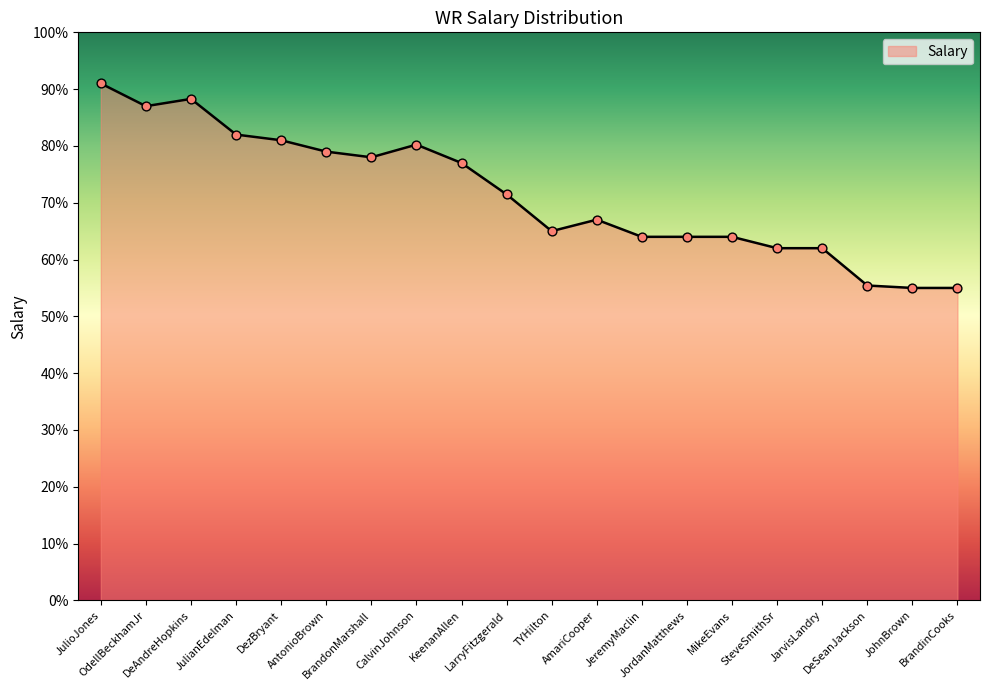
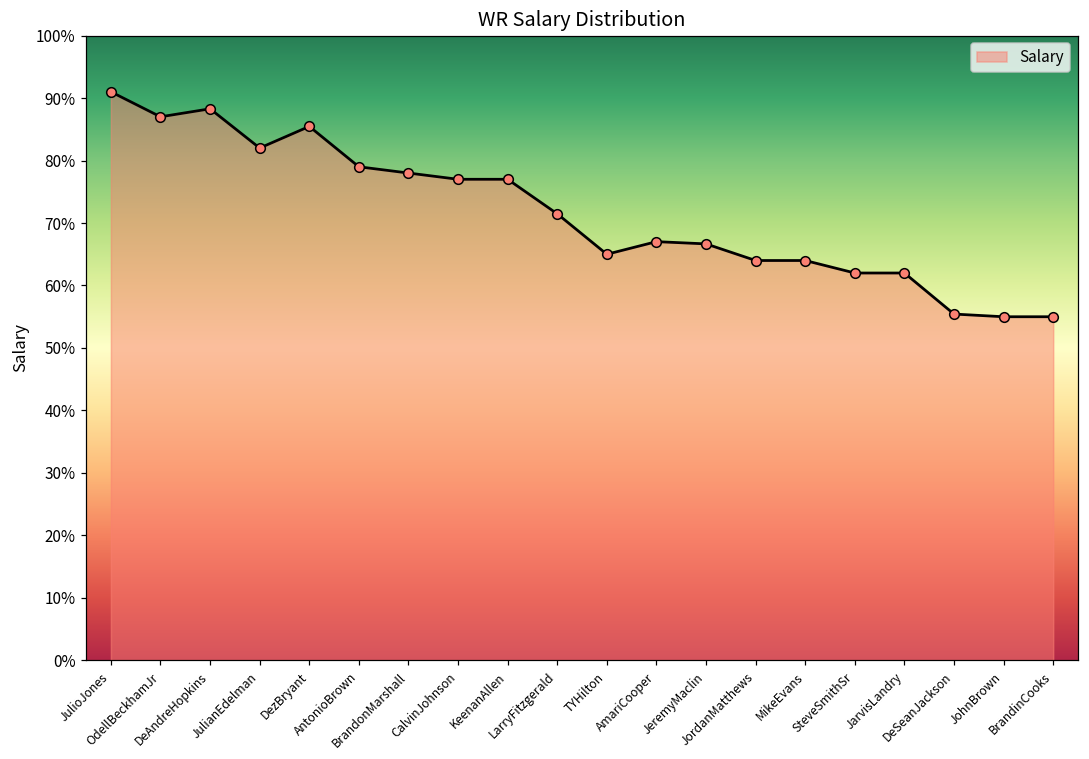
DezBryant: 81% -> 85%
CalvinJohnson: 80% -> 77%
JeremyMaclin: 64% -> 67%
